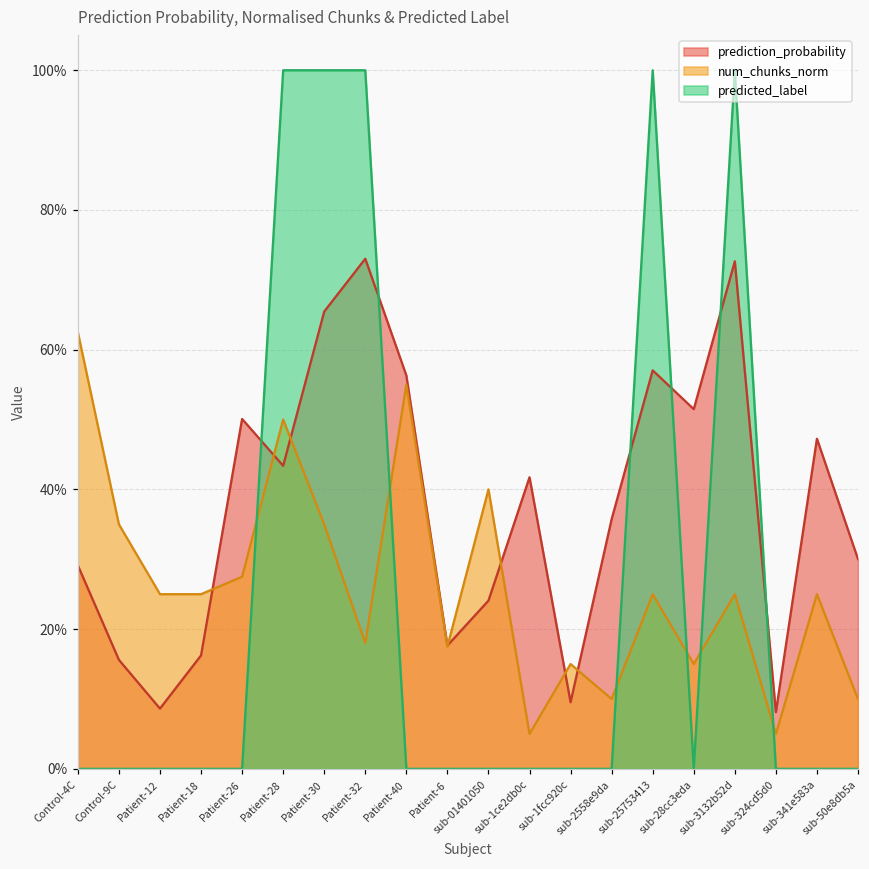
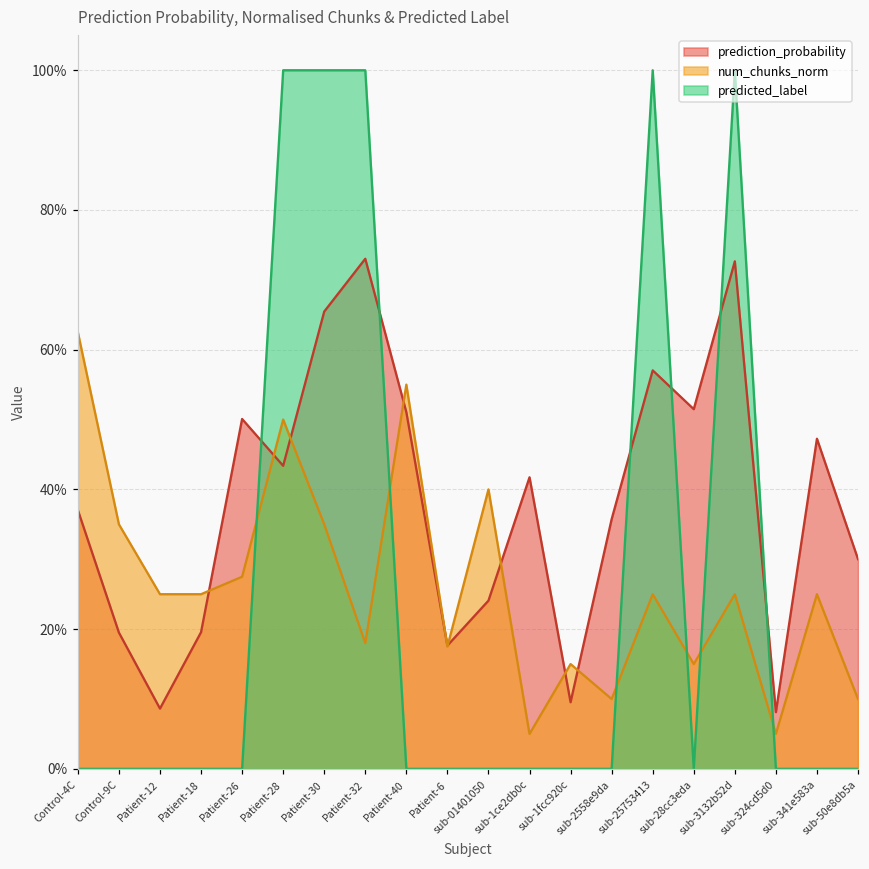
prediction_probability, Control-4C: 29% -> 37%
prediction_probability, Control-9C: 16% -> 20%
prediction_probability, Patient-18: 16% -> 20%
prediction_probability, Patient-40: 56% -> 51%
